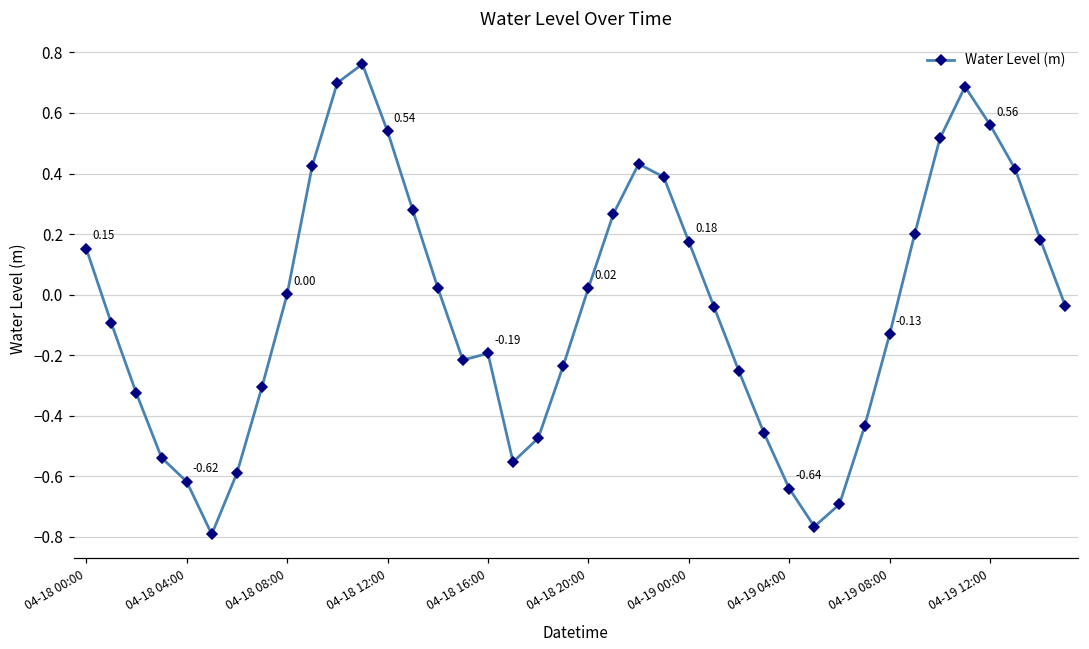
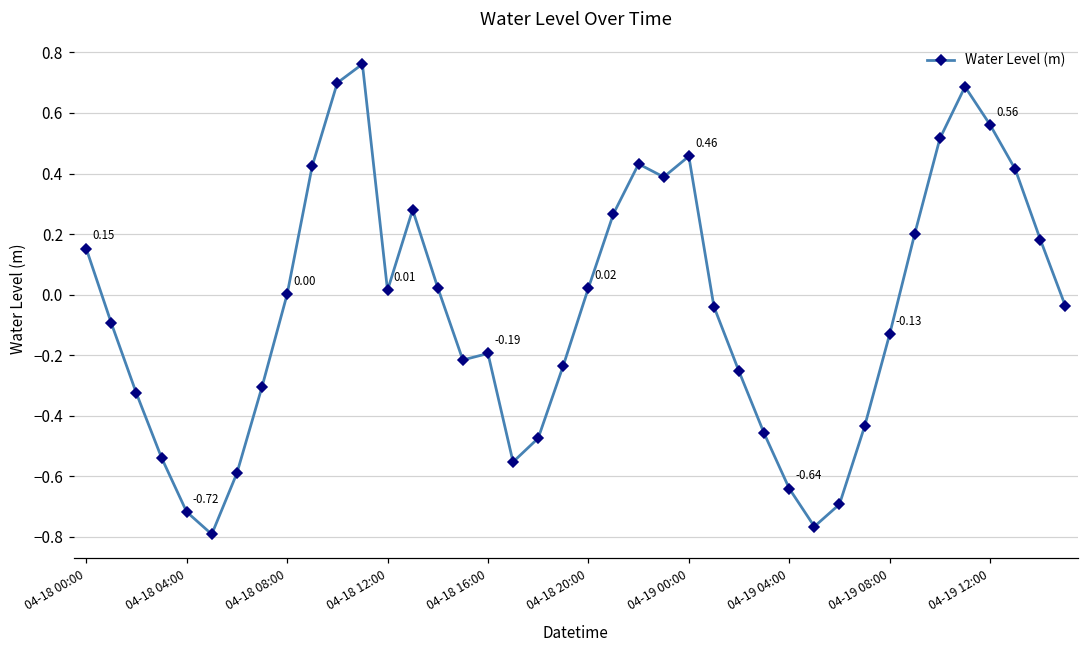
04-18 04:00: -0.62 -> -0.72
04-18 12:00: 0.54 -> 0.01
04-19 00:00: 0.18 -> 0.46
